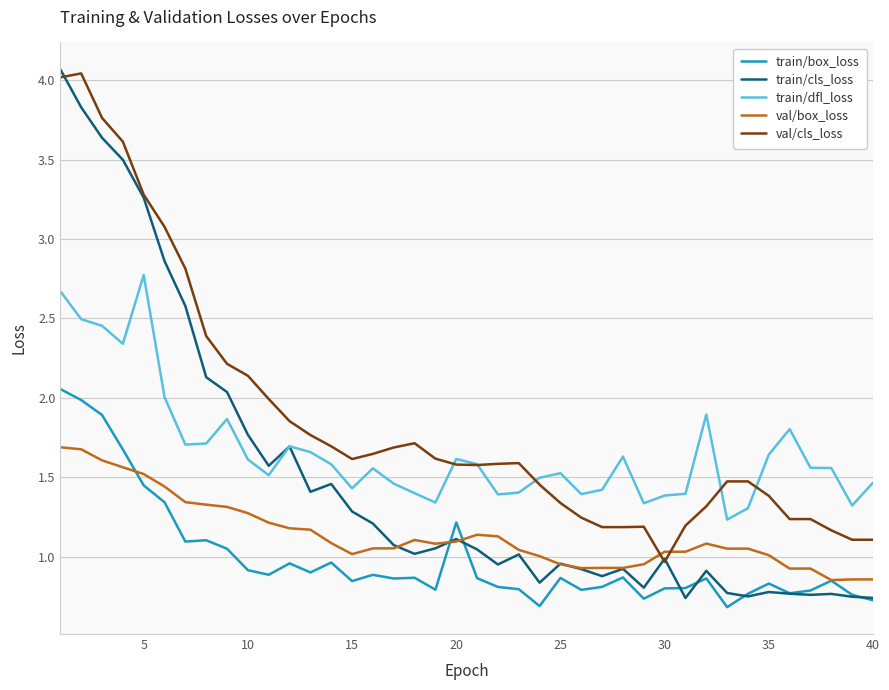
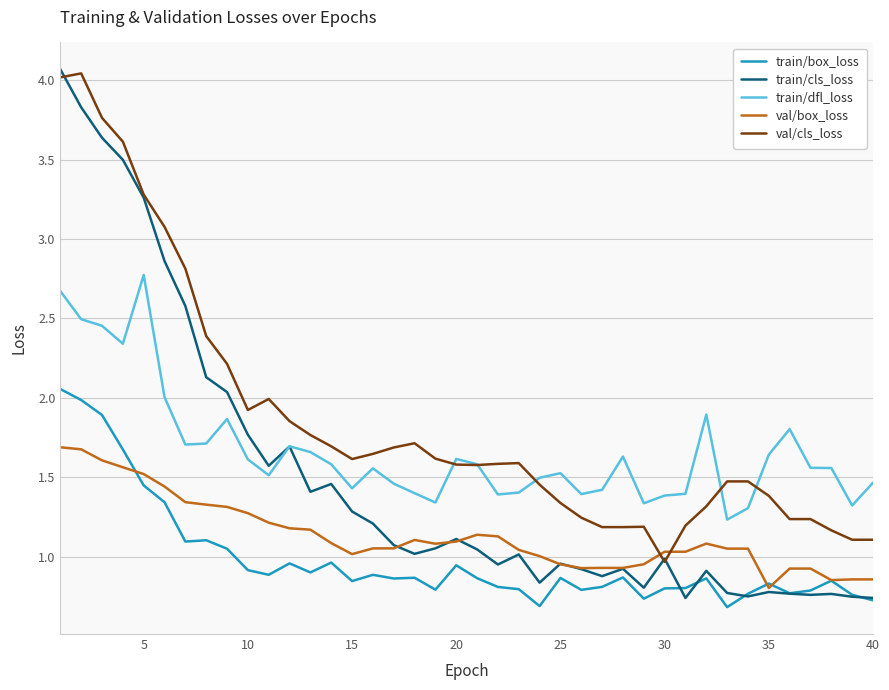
val/cls_loss, 10: 2.14 -> 1.92
train/box_loss, 20: 1.22 -> 0.95
val/box_loss, 35: 1.01 -> 0.80
